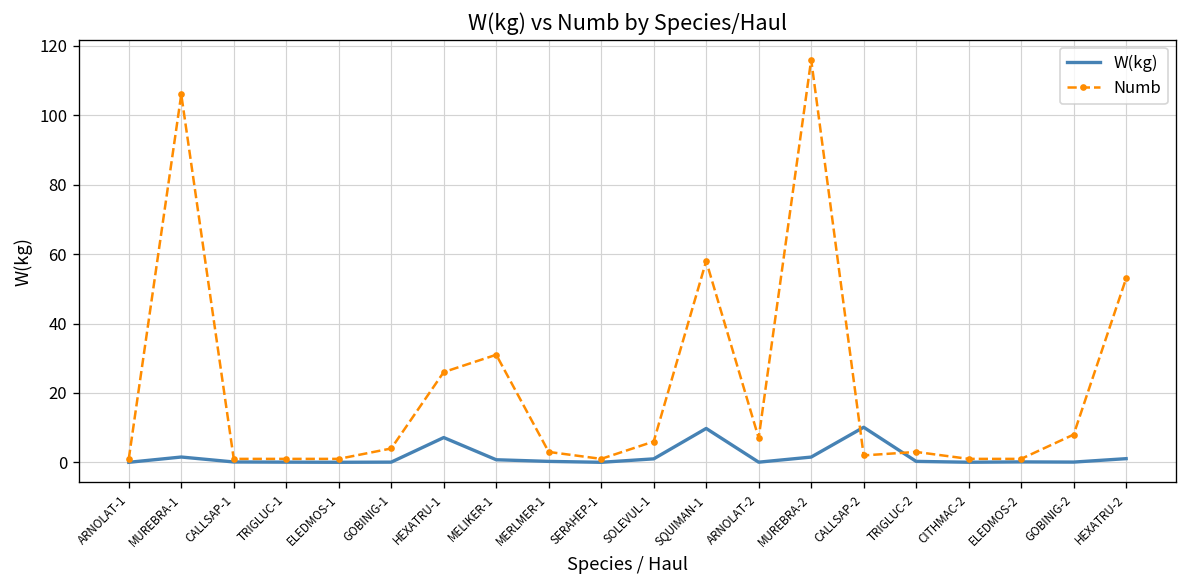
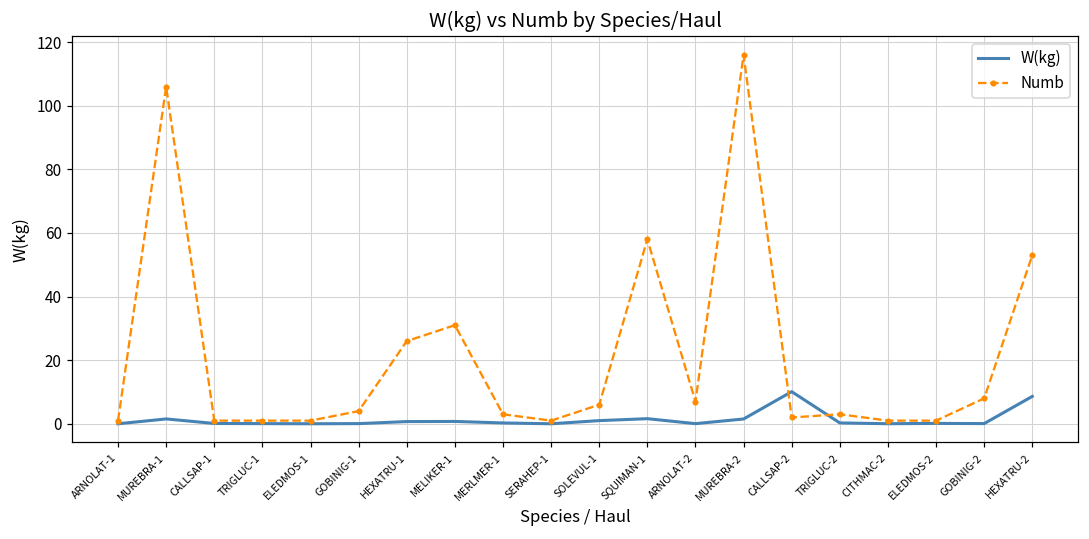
W(kg), HEXATRU-1: 7 -> 1
W(kg), SQUIMAN-1: 10 -> 2
W(kg), HEXATRU-2: 1 -> 9
